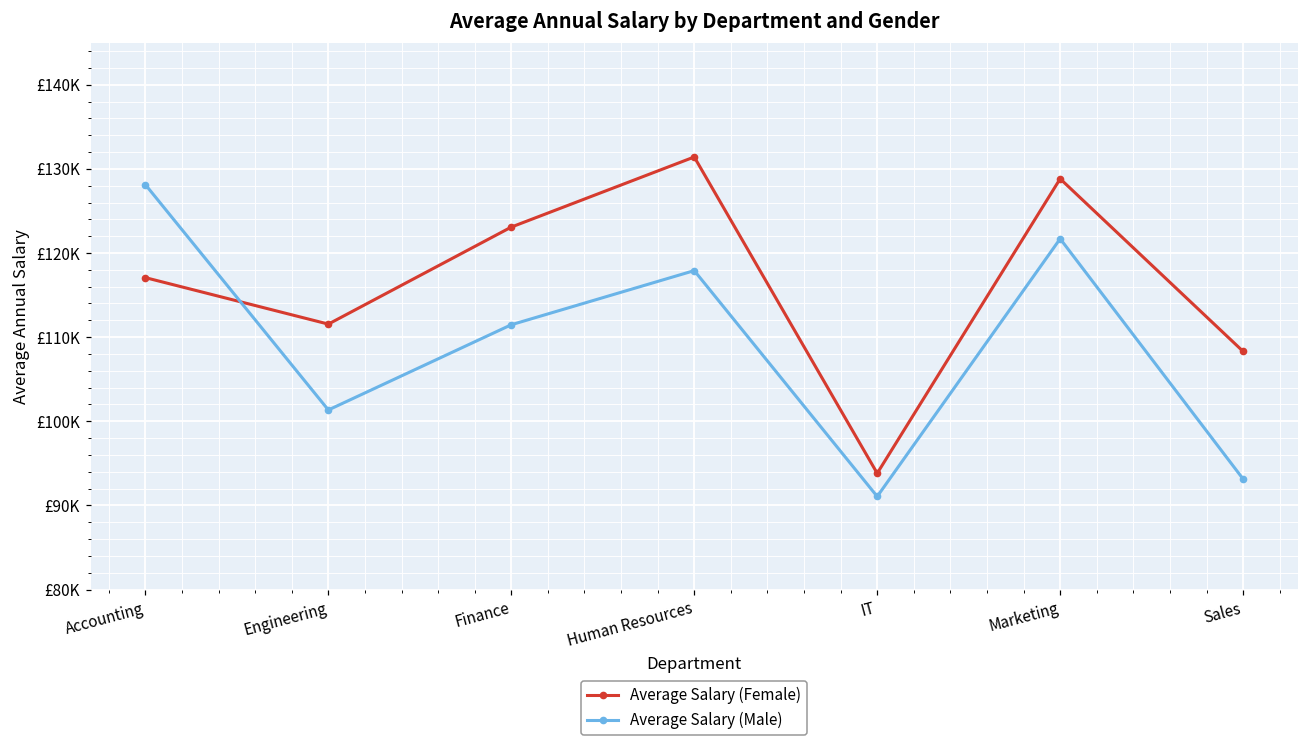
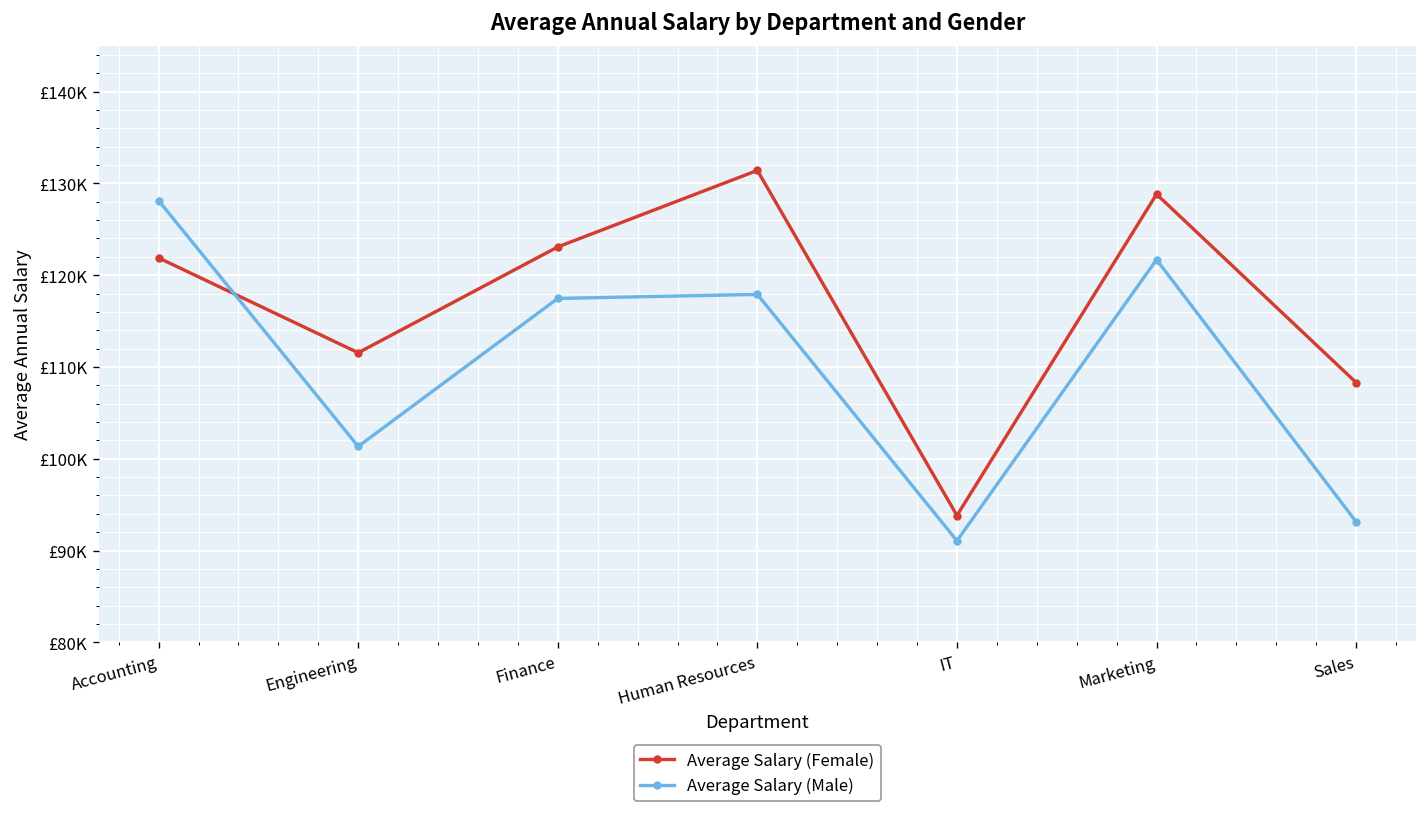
Average Salary (Female), Accounting: £117000 -> £122000
Average Salary (Male), Finance: £111000 -> £117000
